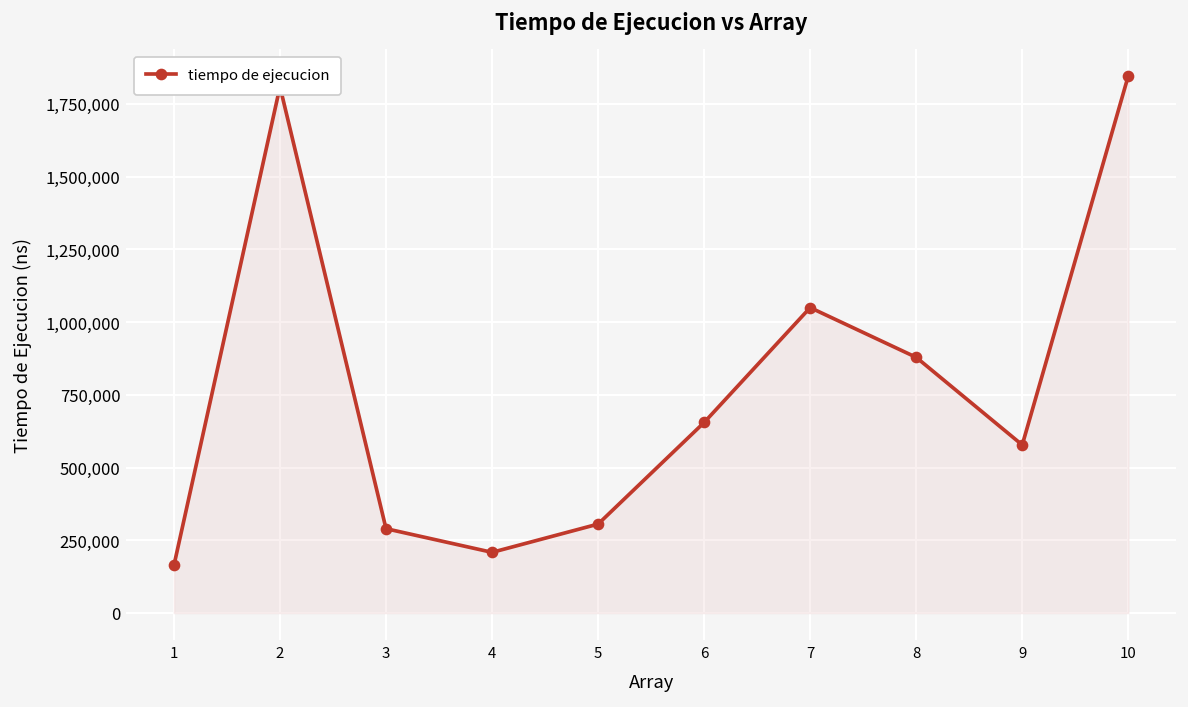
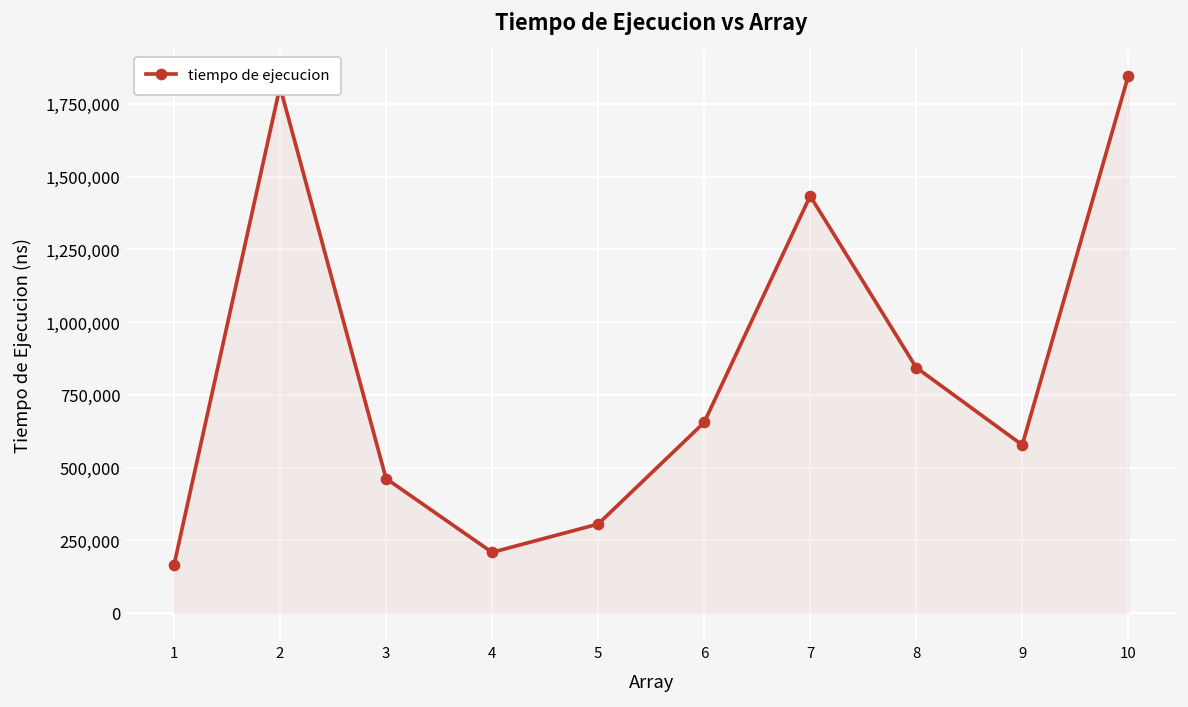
3: 290,000 -> 460,000
7: 1,050,000 -> 1,430,000
8: 880,000 -> 840,000
